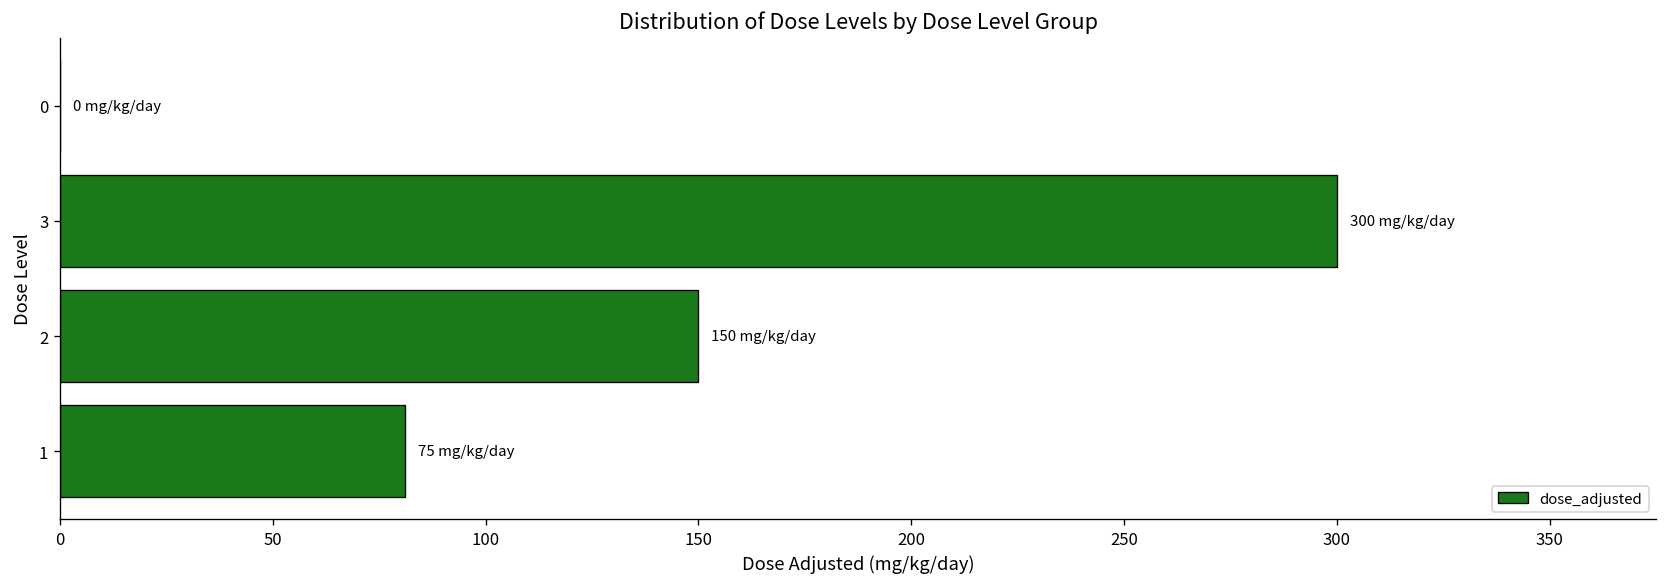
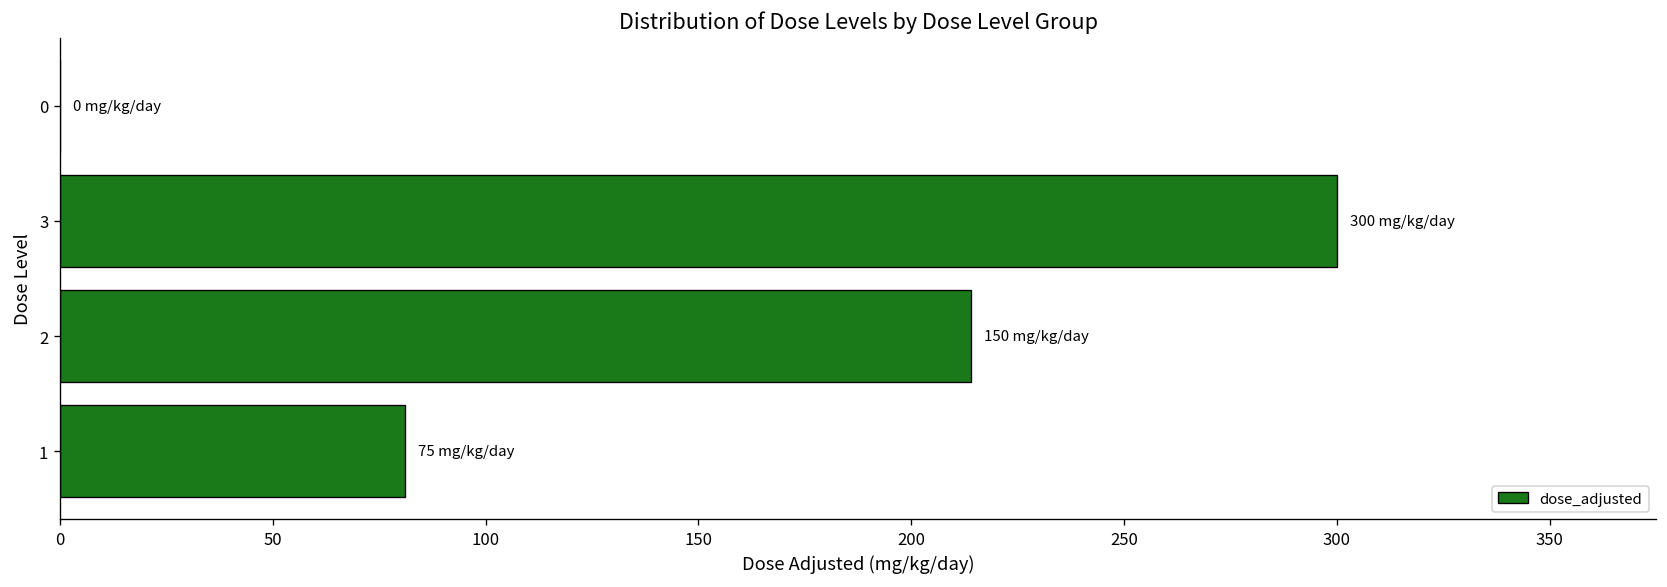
2: 150 -> 214
